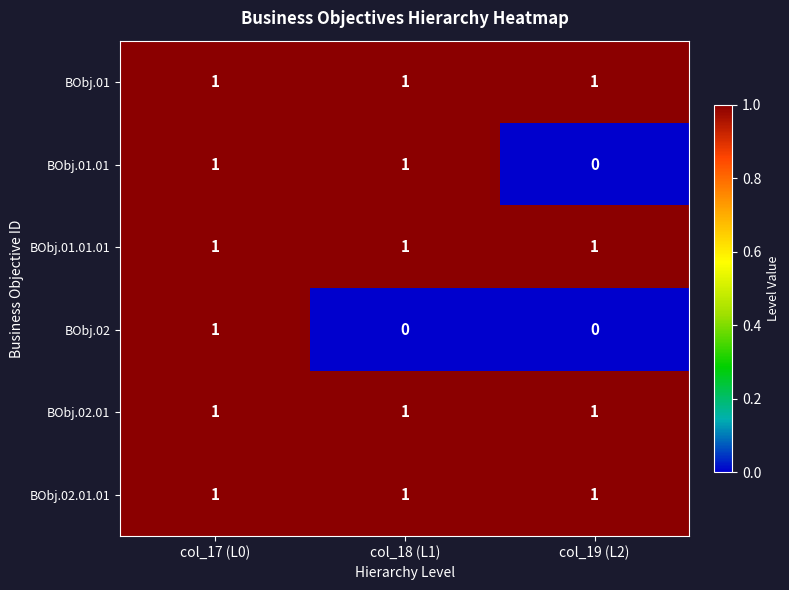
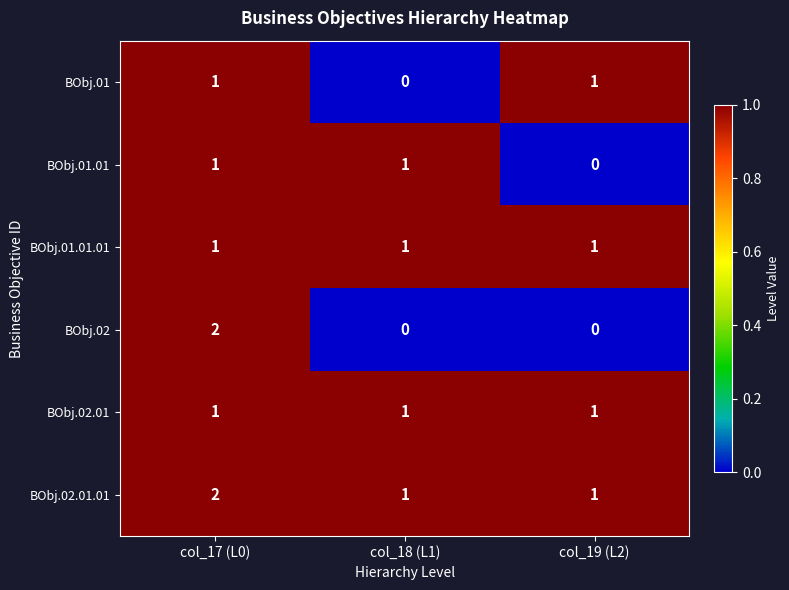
BObj.01, col_18 (L1): 1 -> 0
BObj.02, col_17 (L0): 1 -> 2
BObj.02.01.01, col_17 (L0): 1 -> 2
